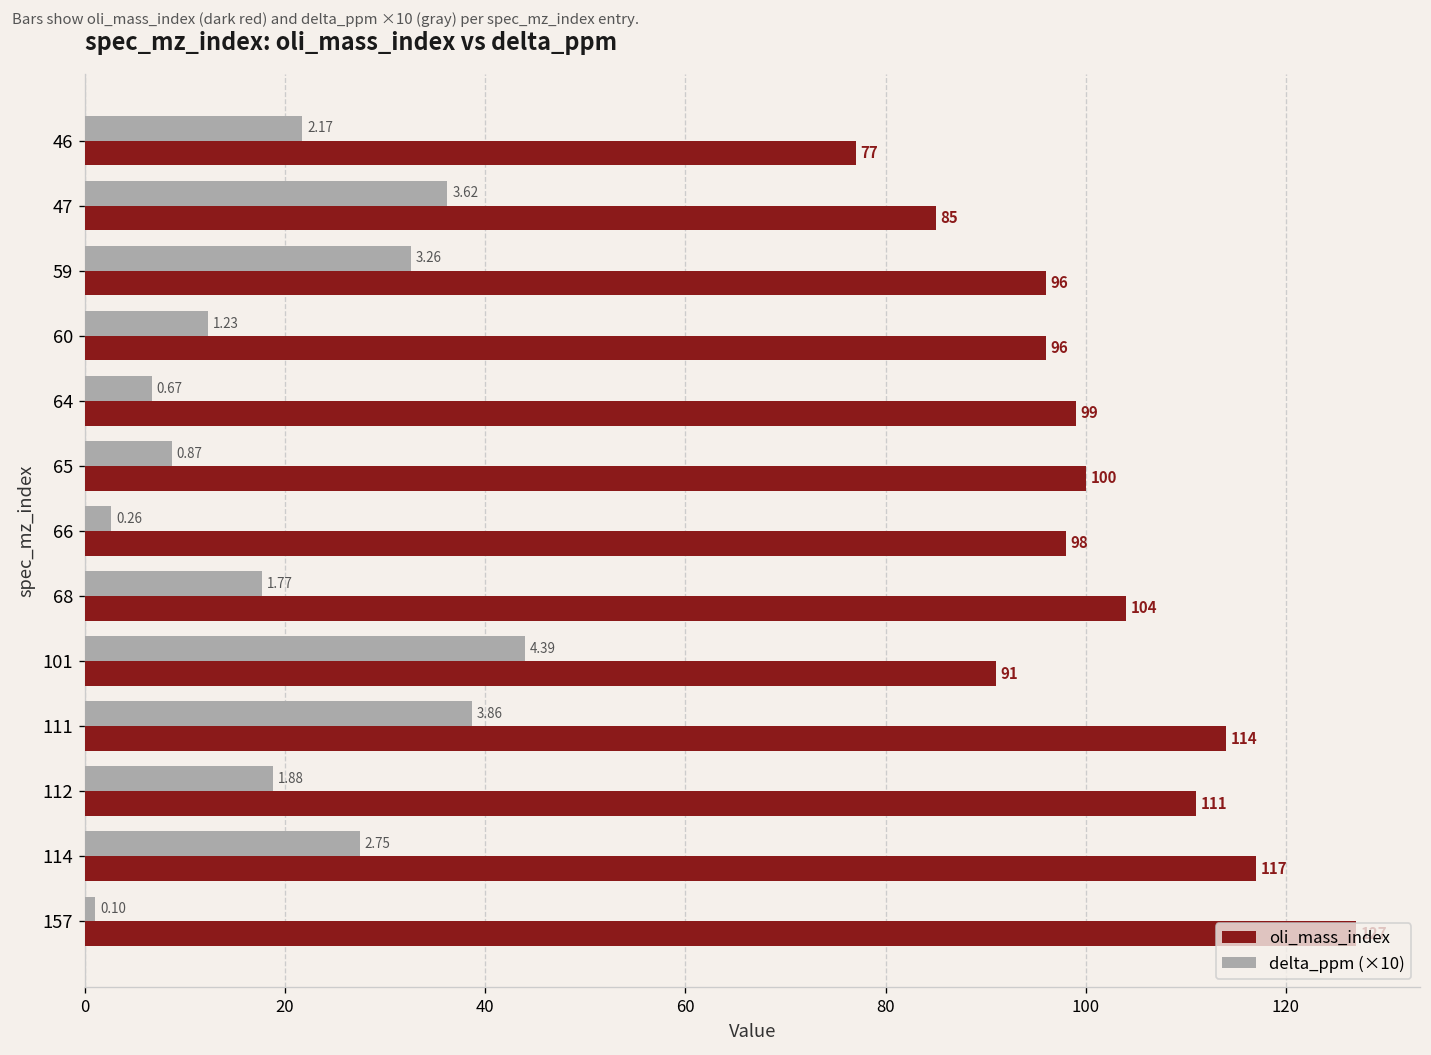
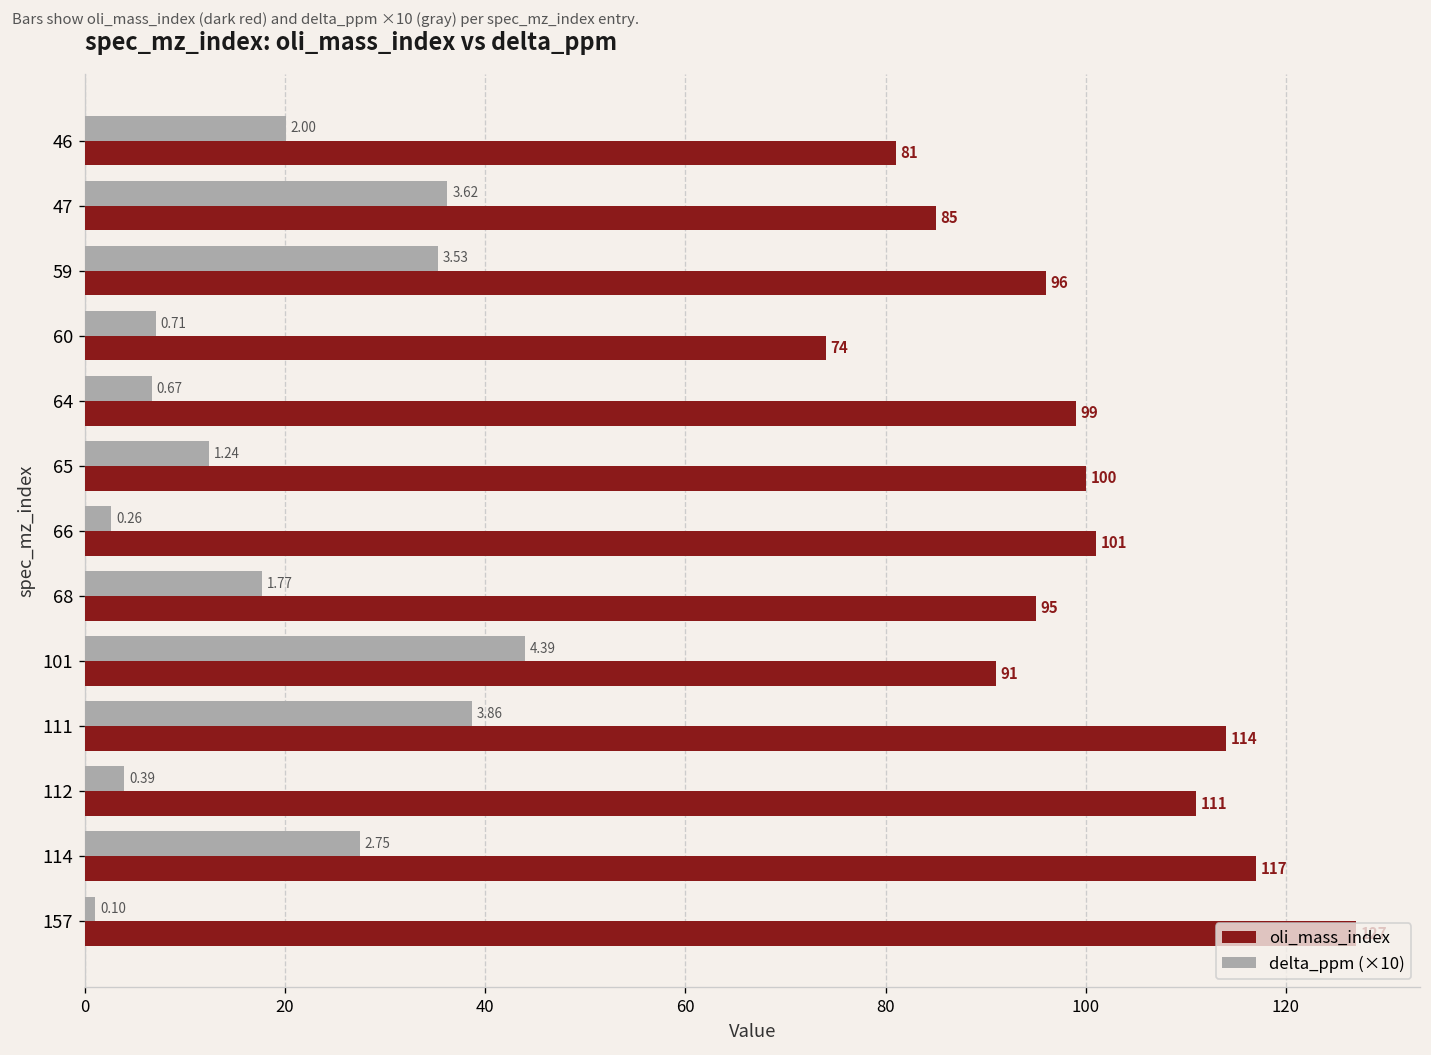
delta_ppm (×10), 46: 2.17 -> 2.00
oli_mass_index, 46: 77 -> 81
delta_ppm (×10), 59: 3.26 -> 3.53
delta_ppm (×10), 60: 1.23 -> 0.71
oli_mass_index, 60: 96 -> 74
delta_ppm (×10), 65: 0.87 -> 1.24
oli_mass_index, 66: 98 -> 101
oli_mass_index, 68: 104 -> 95
delta_ppm (×10), 112: 1.88 -> 0.39
